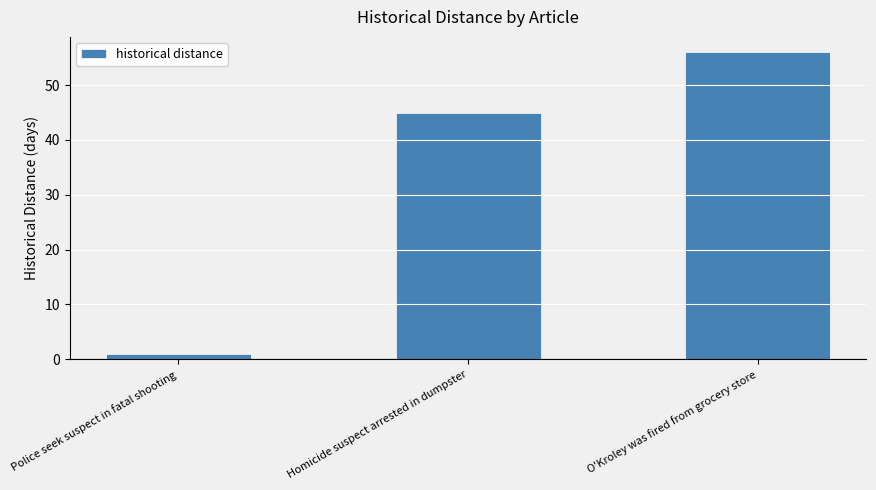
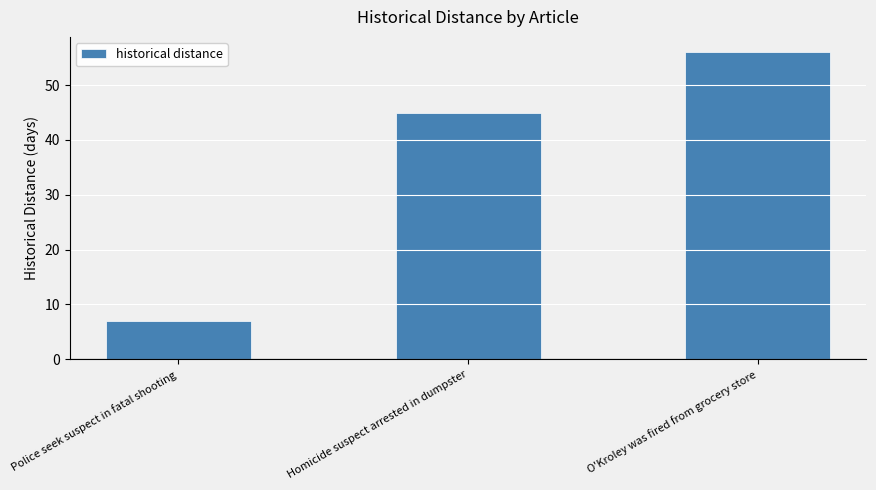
Police seek suspect in fatal shooting: 1 -> 7
